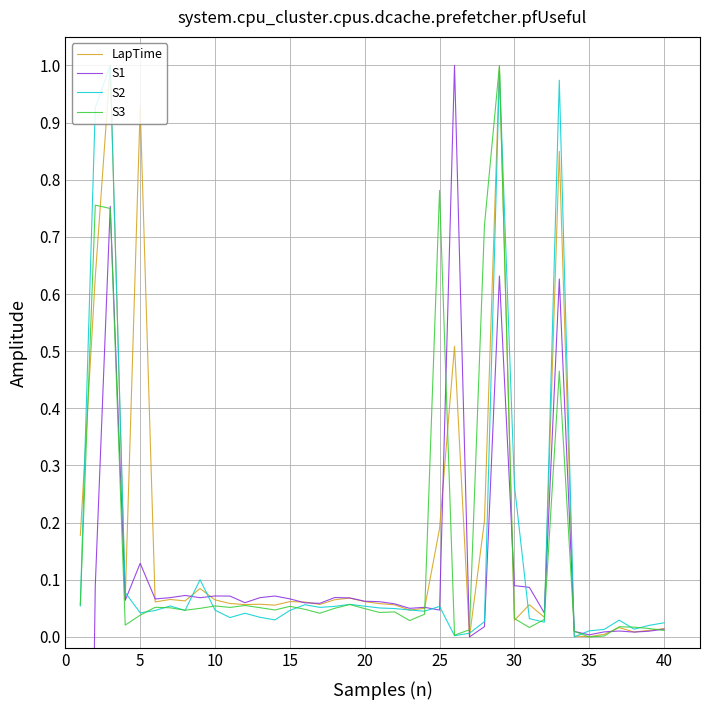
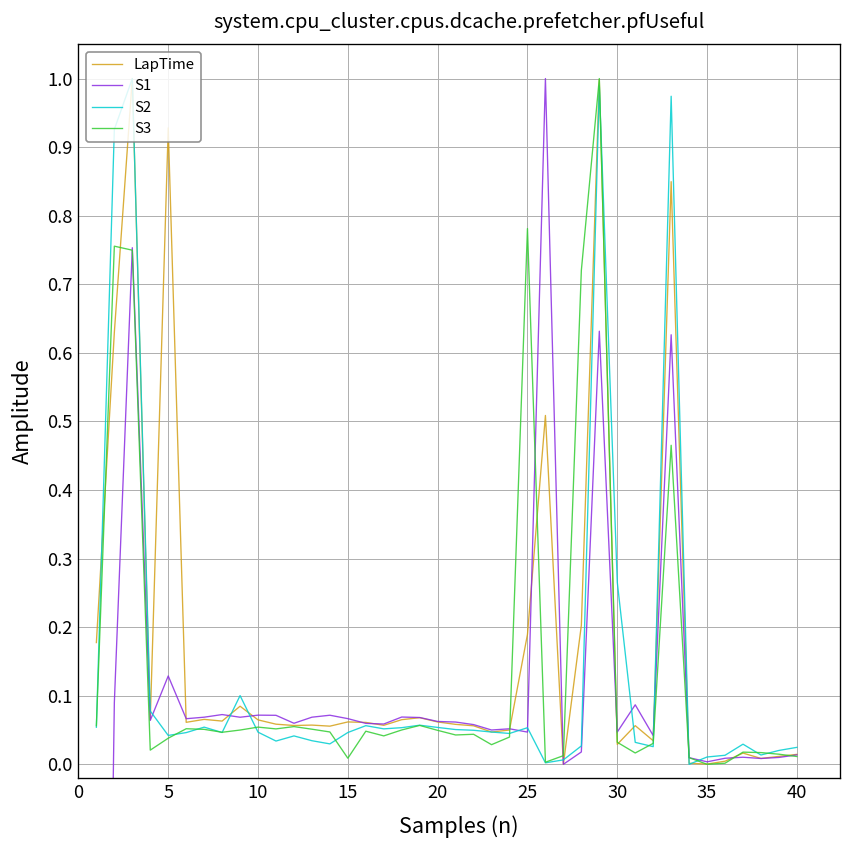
S3, 15: 0.05 -> 0.01
S1, 30: 0.09 -> 0.05
